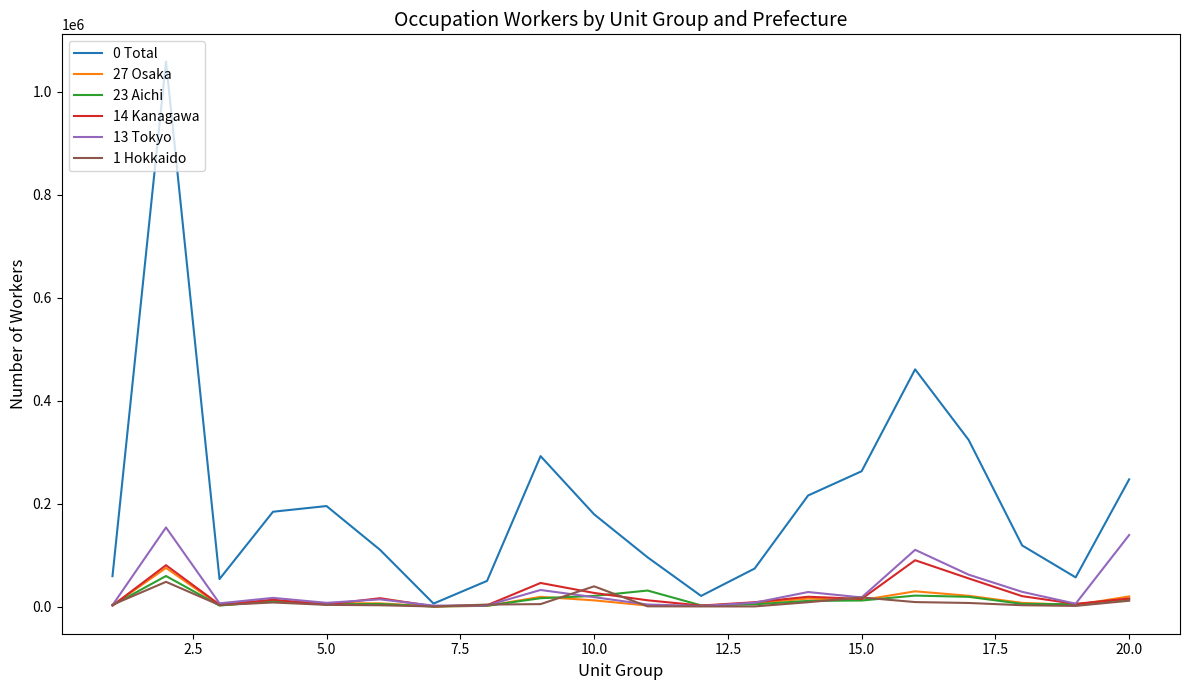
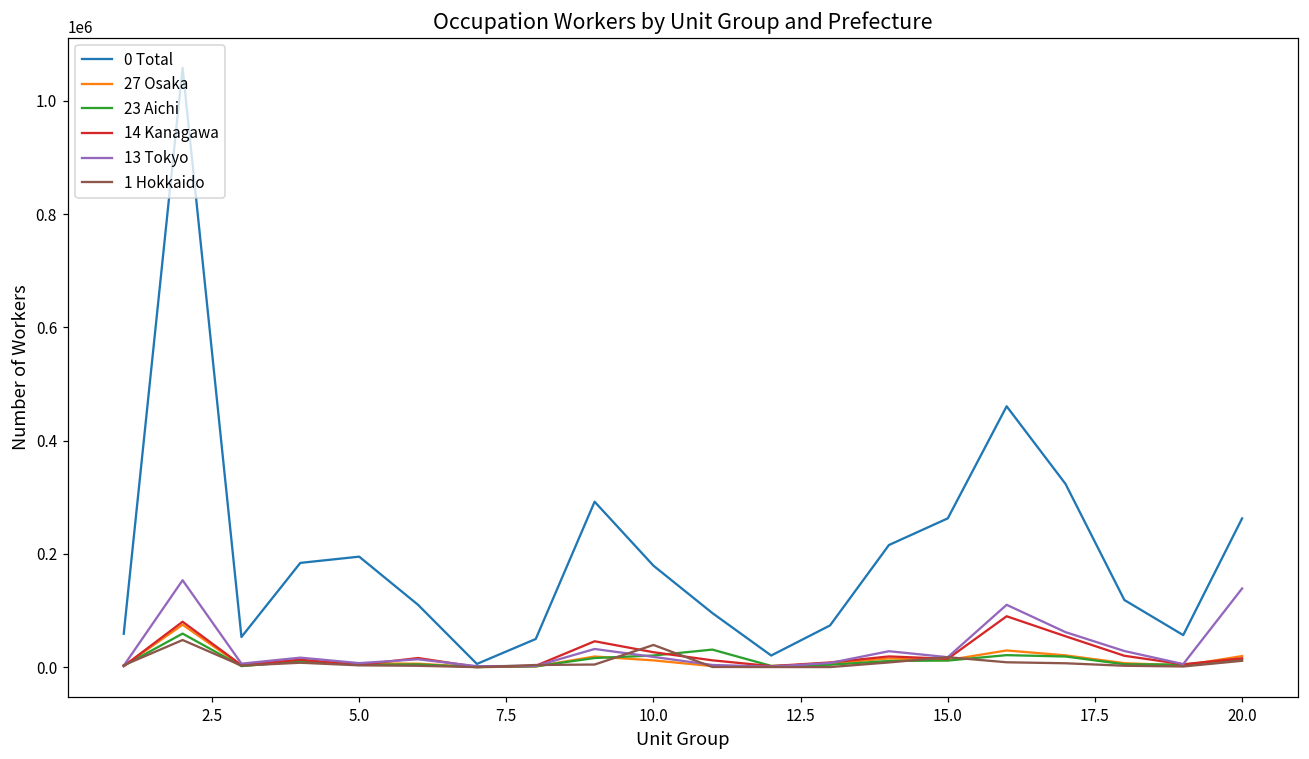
0 Total, 20.0: 250000 -> 260000
